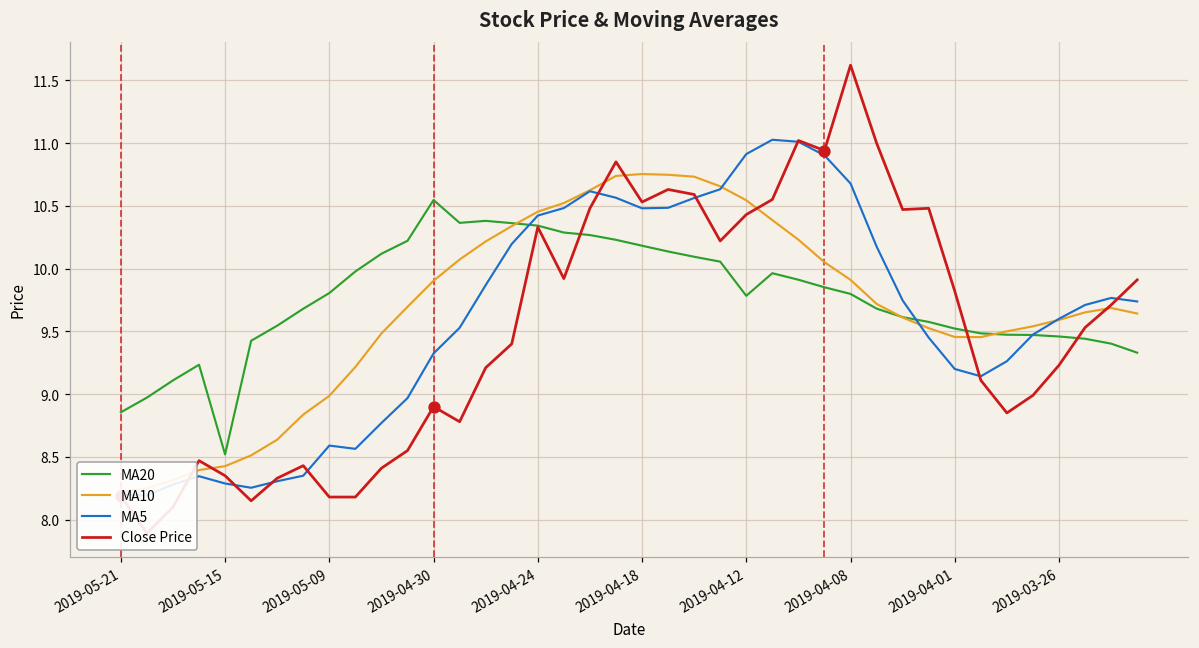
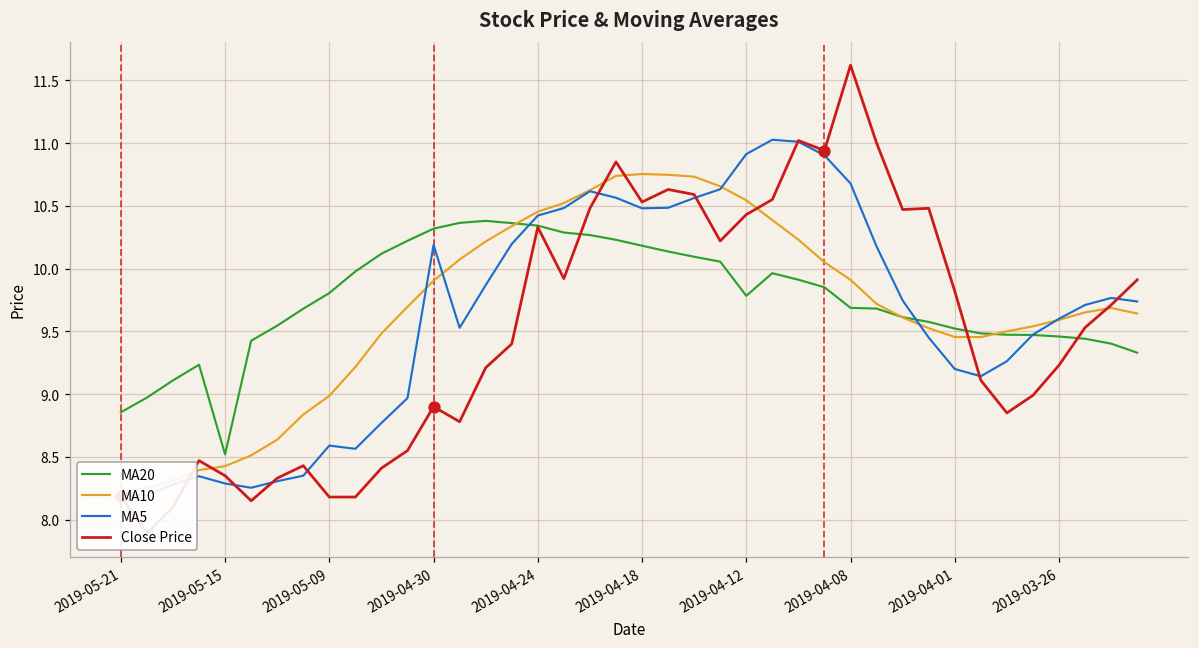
MA20, 2019-04-30: 10.55 -> 10.32
MA5, 2019-04-30: 9.32 -> 10.19
MA20, 2019-04-08: 9.80 -> 9.69
